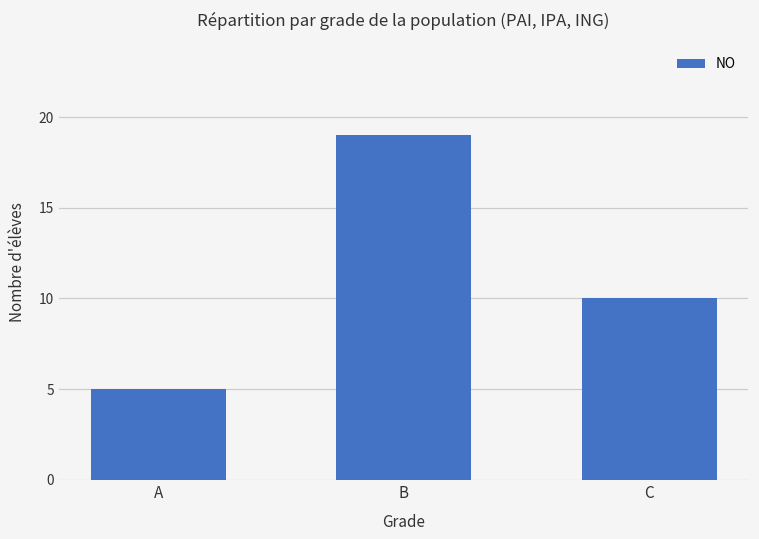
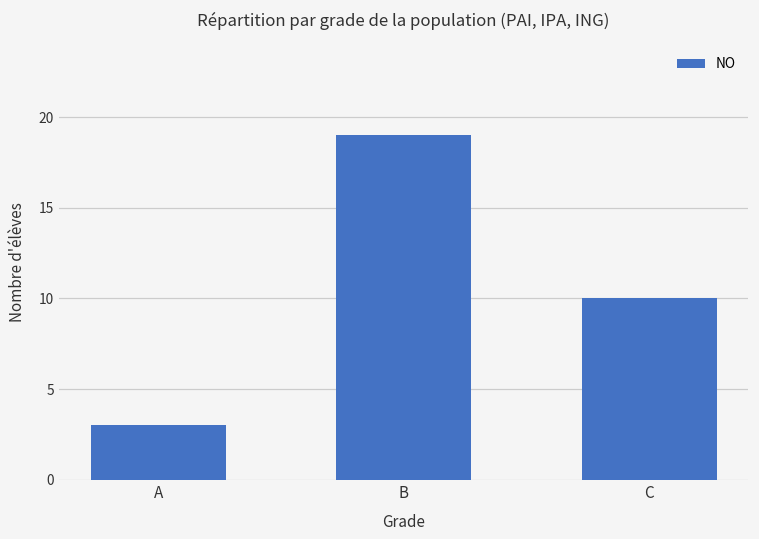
A: 5 -> 3
